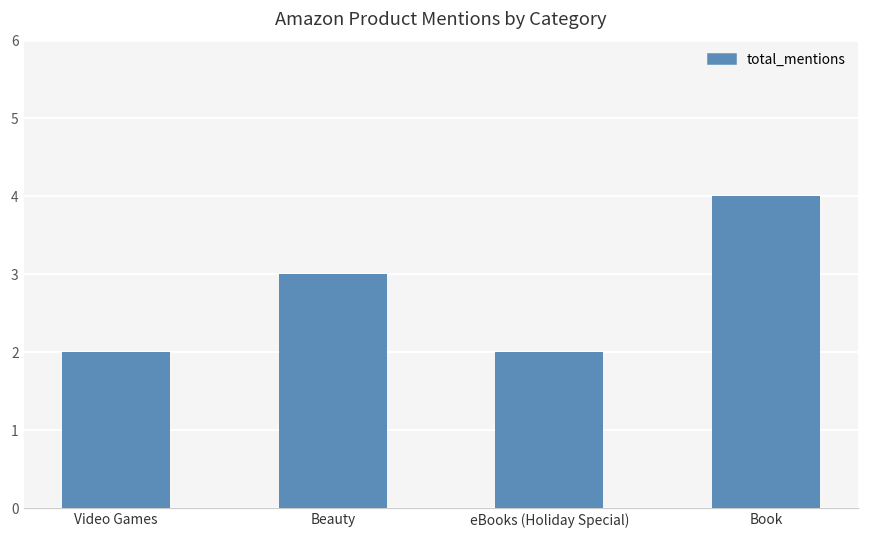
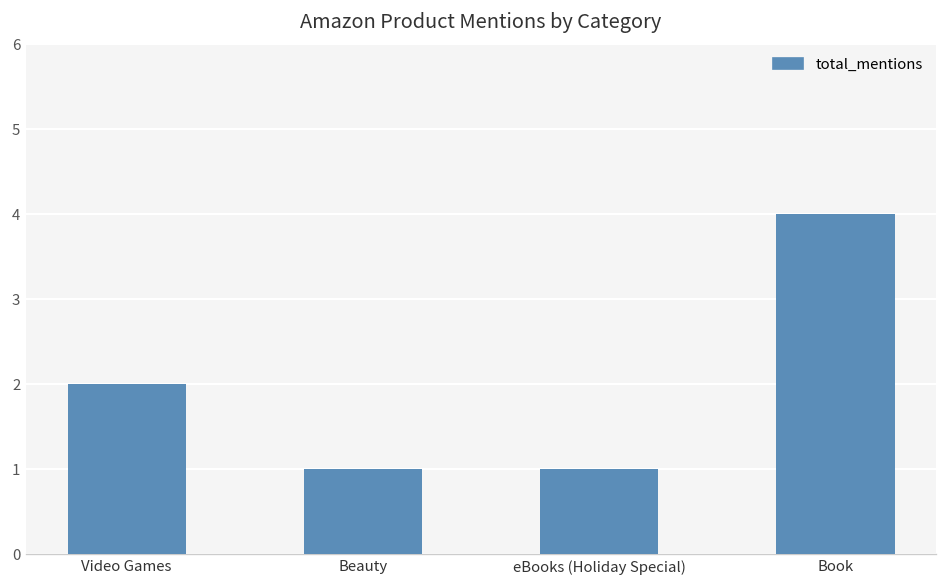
Beauty: 3 -> 1
eBooks (Holiday Special): 2 -> 1
